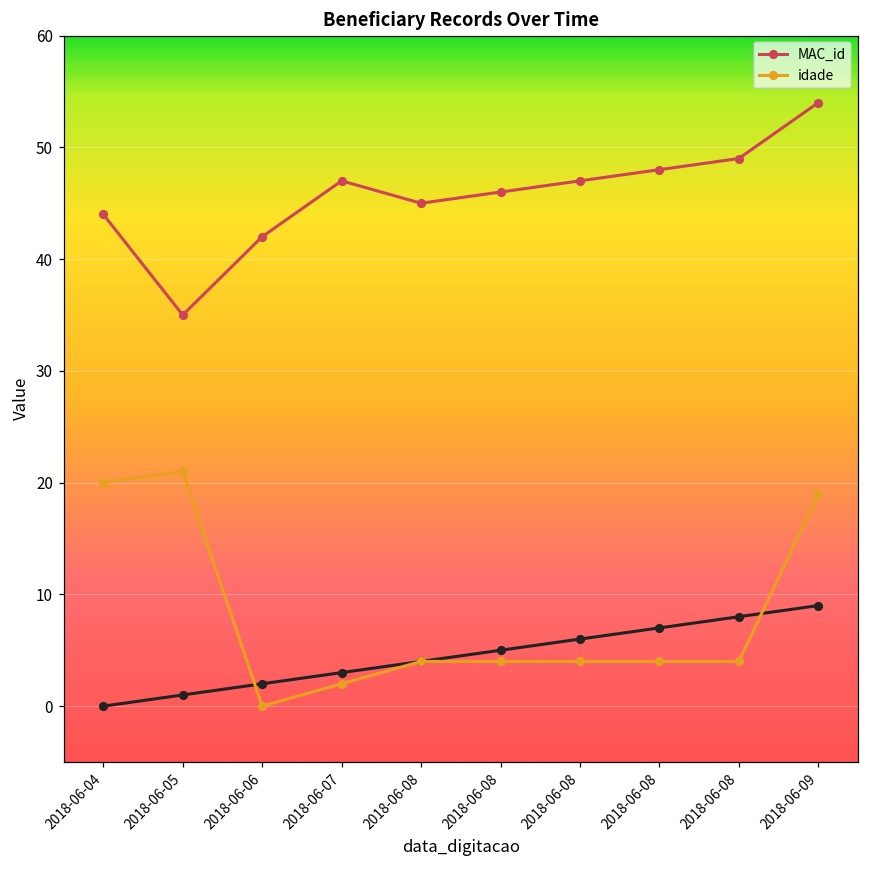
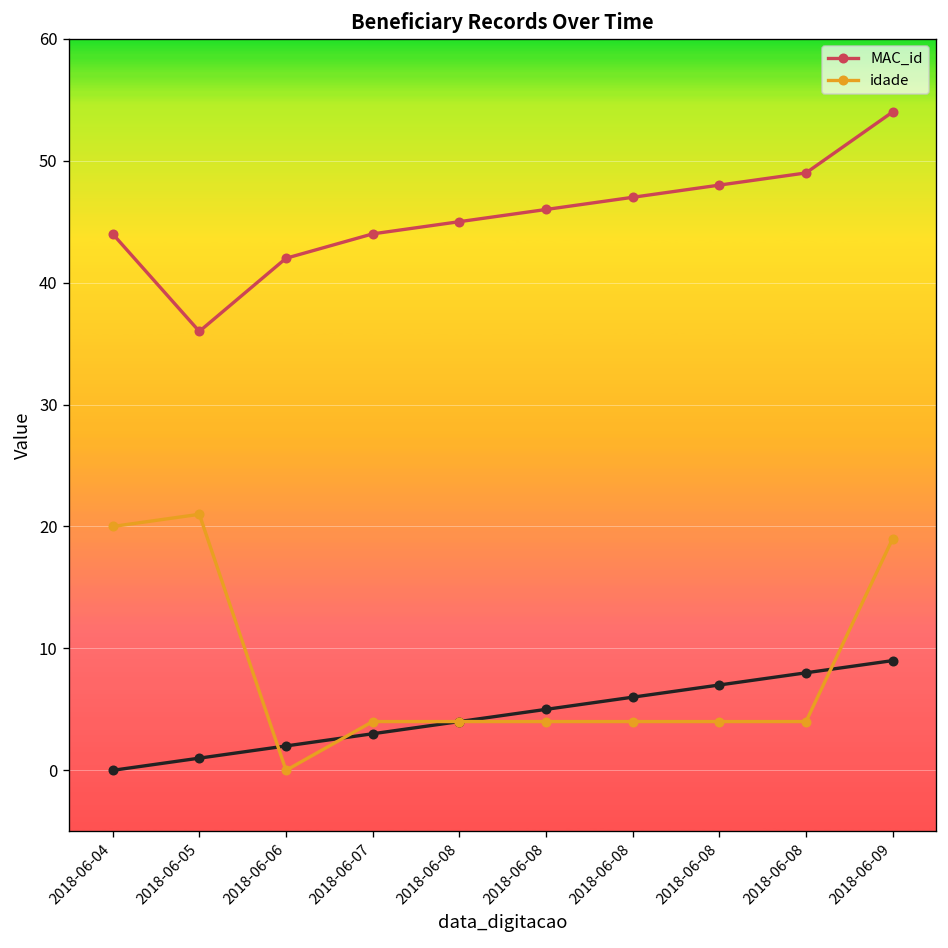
MAC_id, 2018-06-05: 35 -> 36
MAC_id, 2018-06-07: 47 -> 44
idade, 2018-06-07: 2 -> 4
